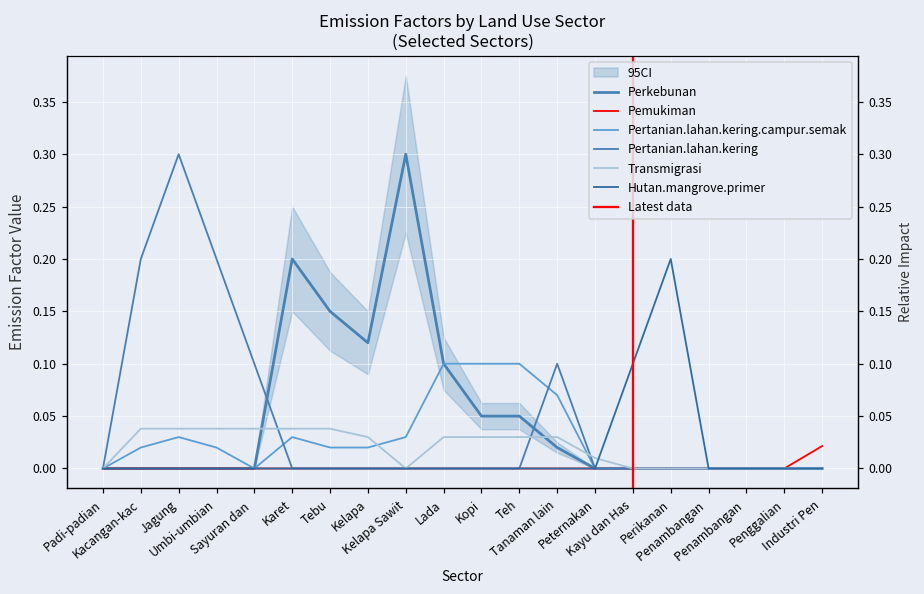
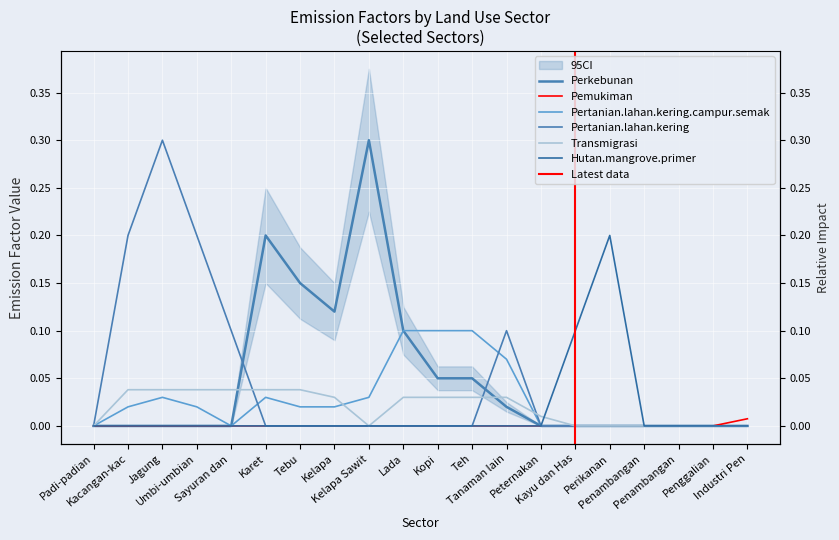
Pemukiman, Industri Pen: 0.02 -> 0.01
